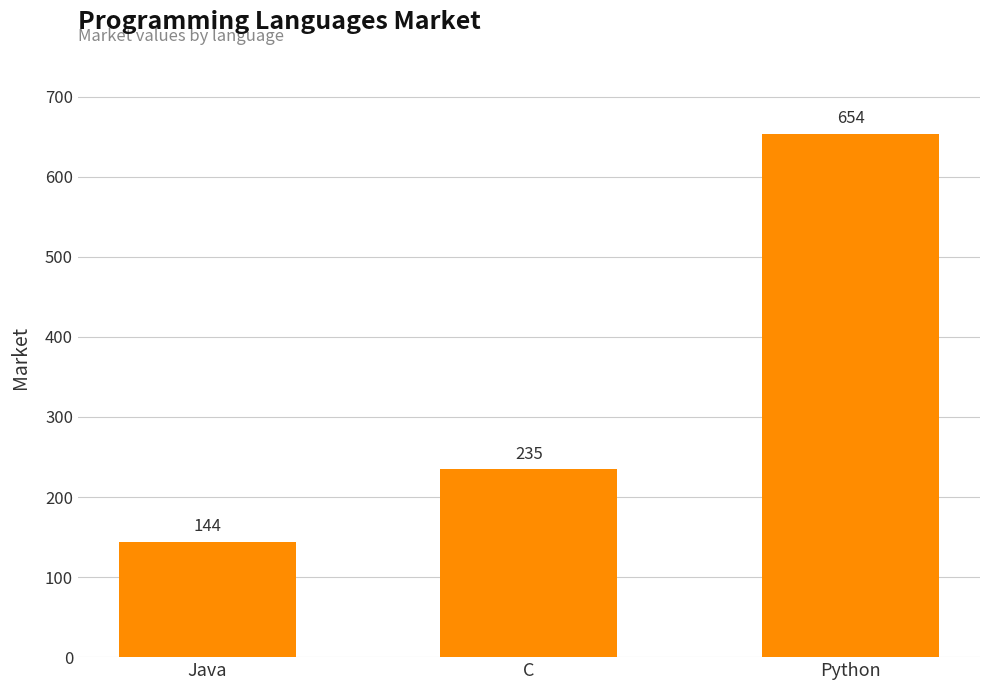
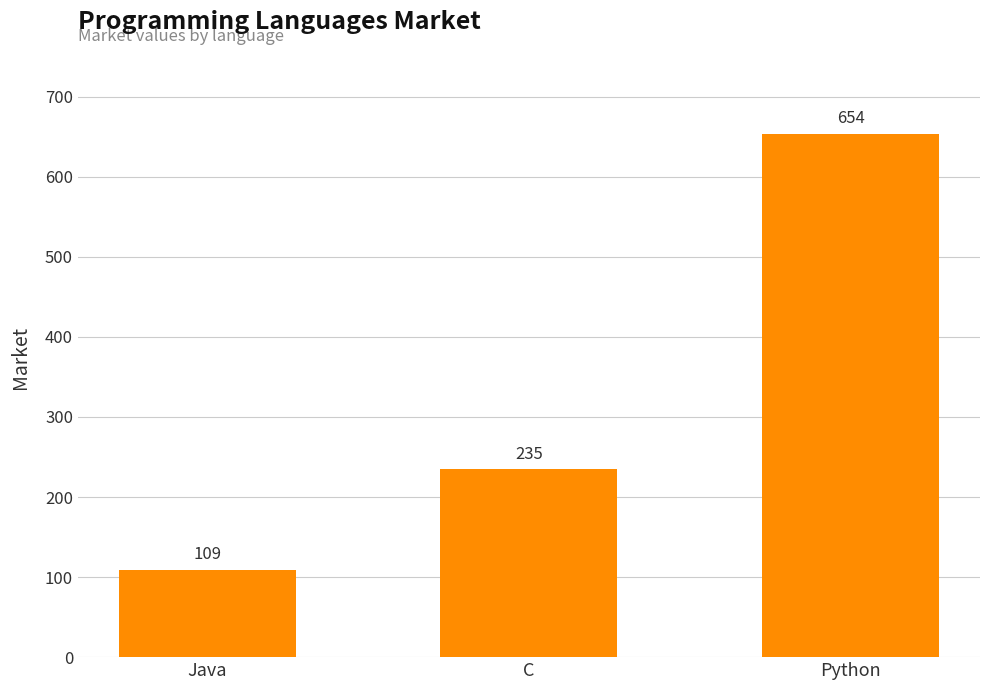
Java: 144 -> 109
